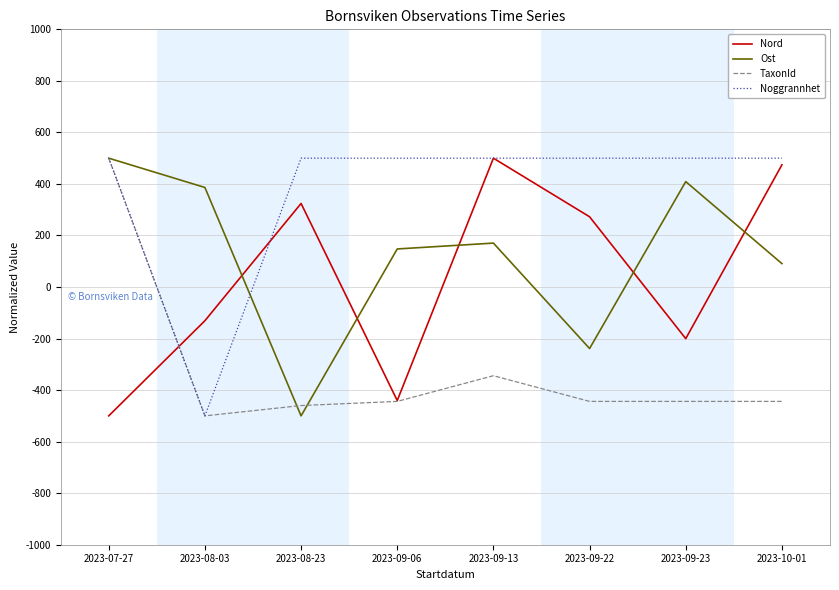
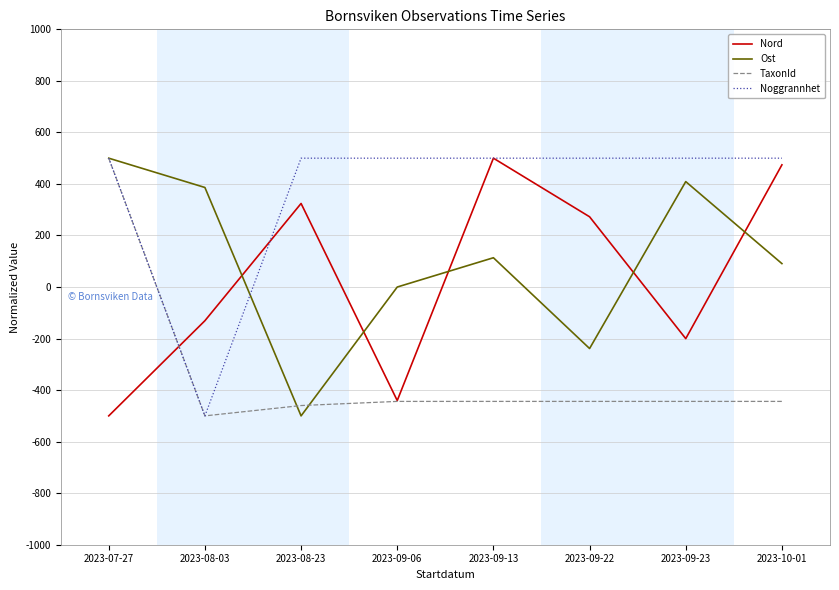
Ost, 2023-09-06: 150 -> 0
Ost, 2023-09-13: 170 -> 110
TaxonId, 2023-09-13: -340 -> -440
